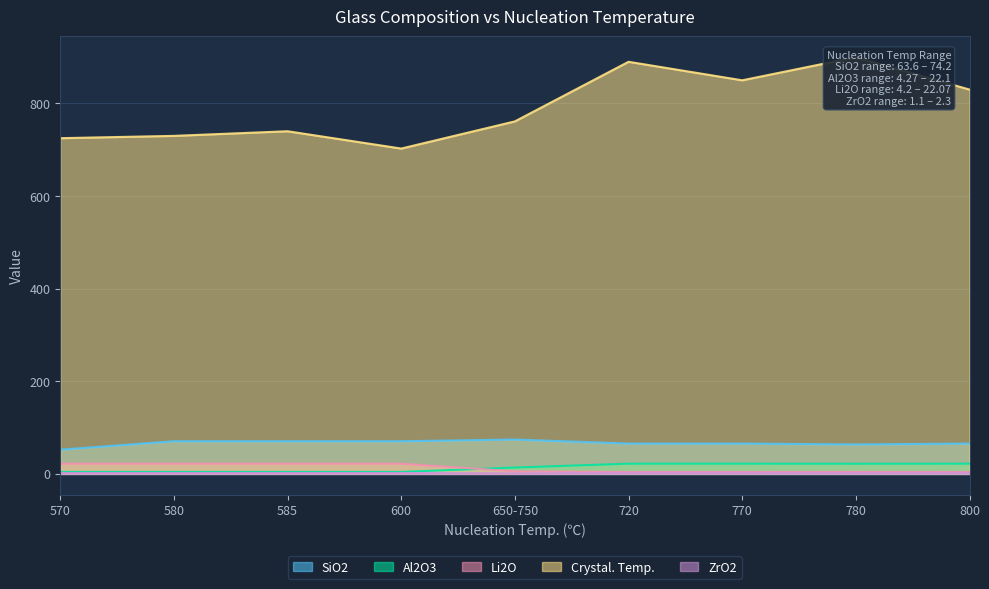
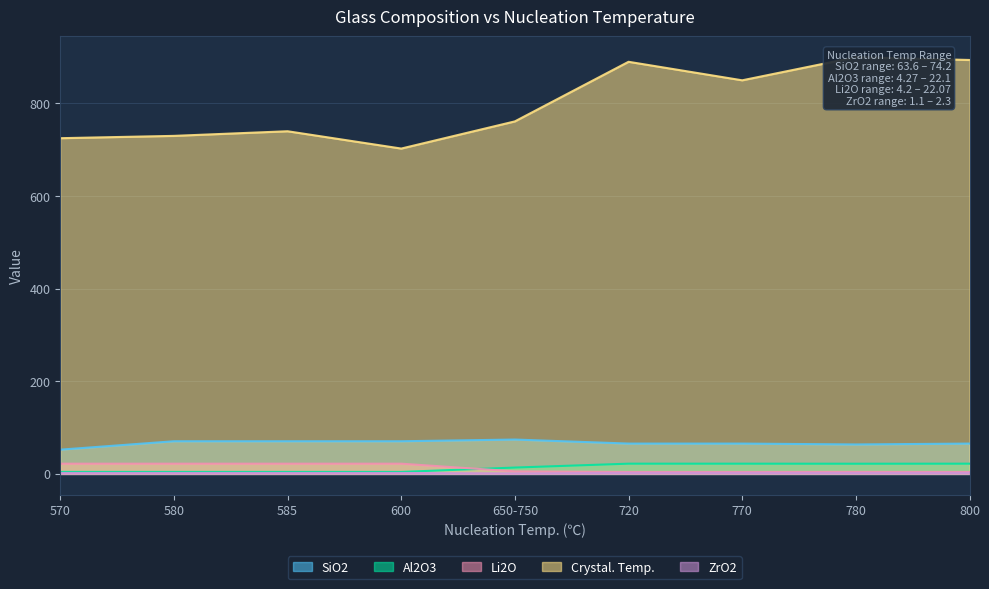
Crystal. Temp., 800: 830 -> 890
